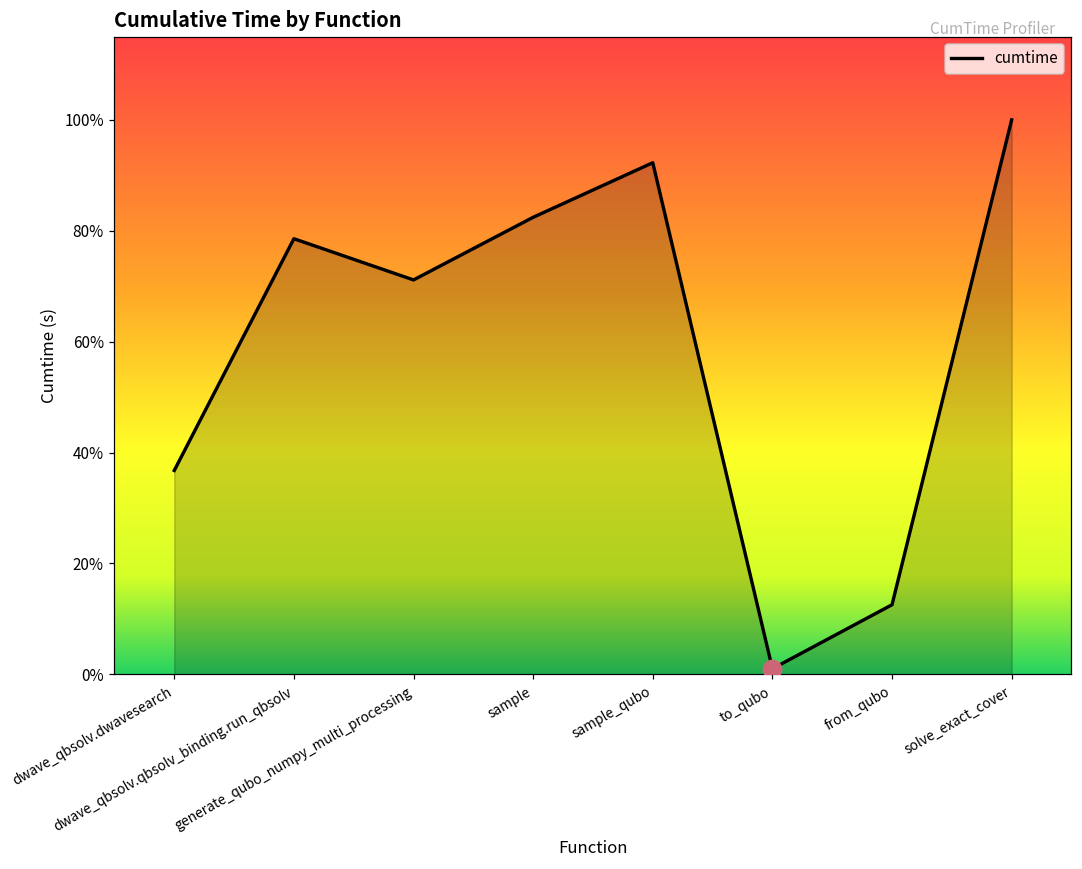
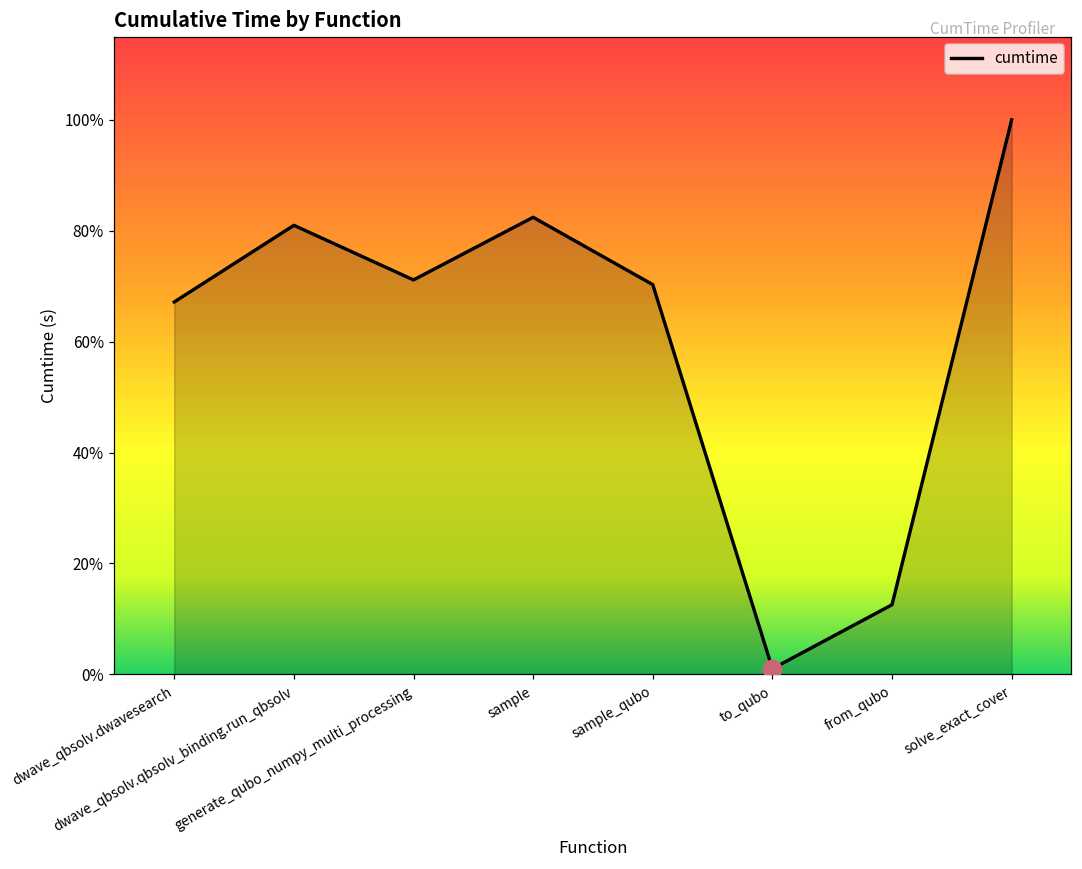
cumtime, dwave_qbsolv.dwavesearch: 37% -> 67%
cumtime, dwave_qbsolv.qbsolv_binding.run_qbsolv: 79% -> 81%
cumtime, sample_qubo: 92% -> 70%
